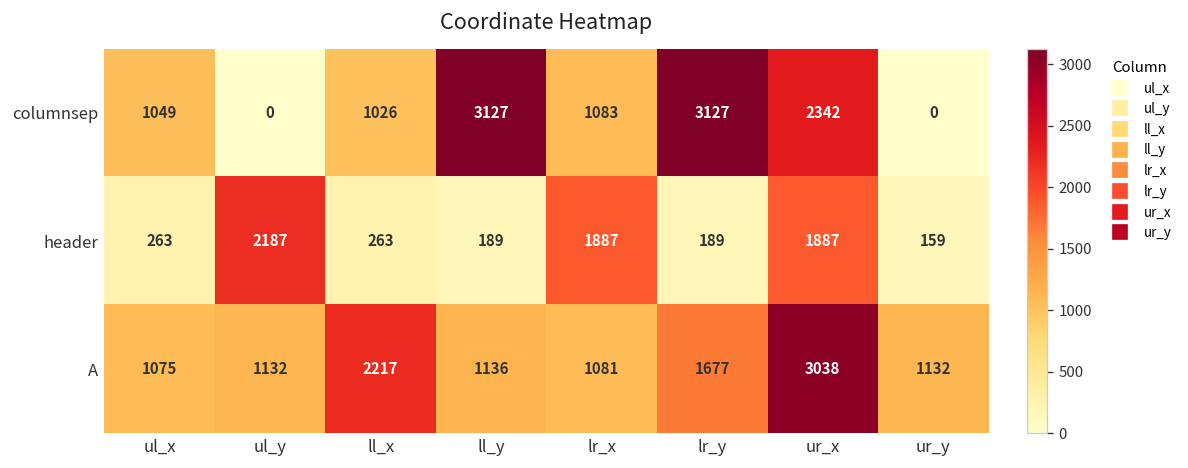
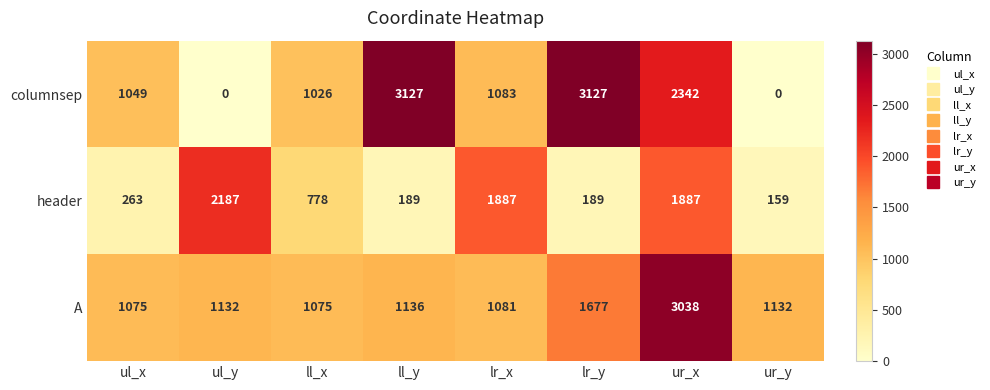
header, ll_x: 263 -> 778
A, ll_x: 2217 -> 1075
